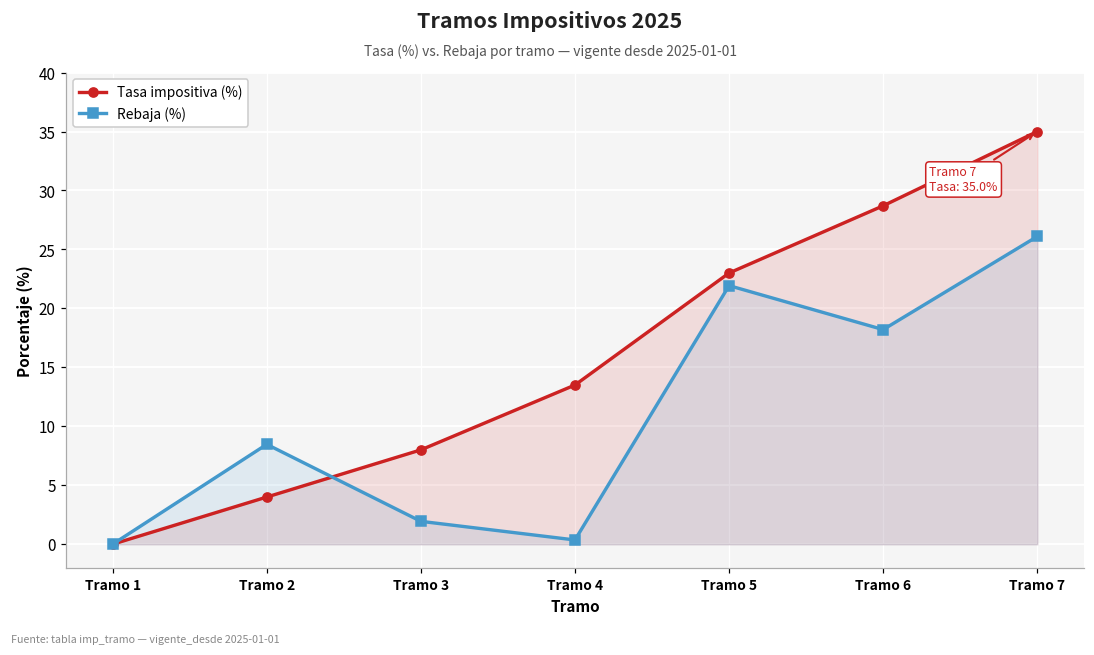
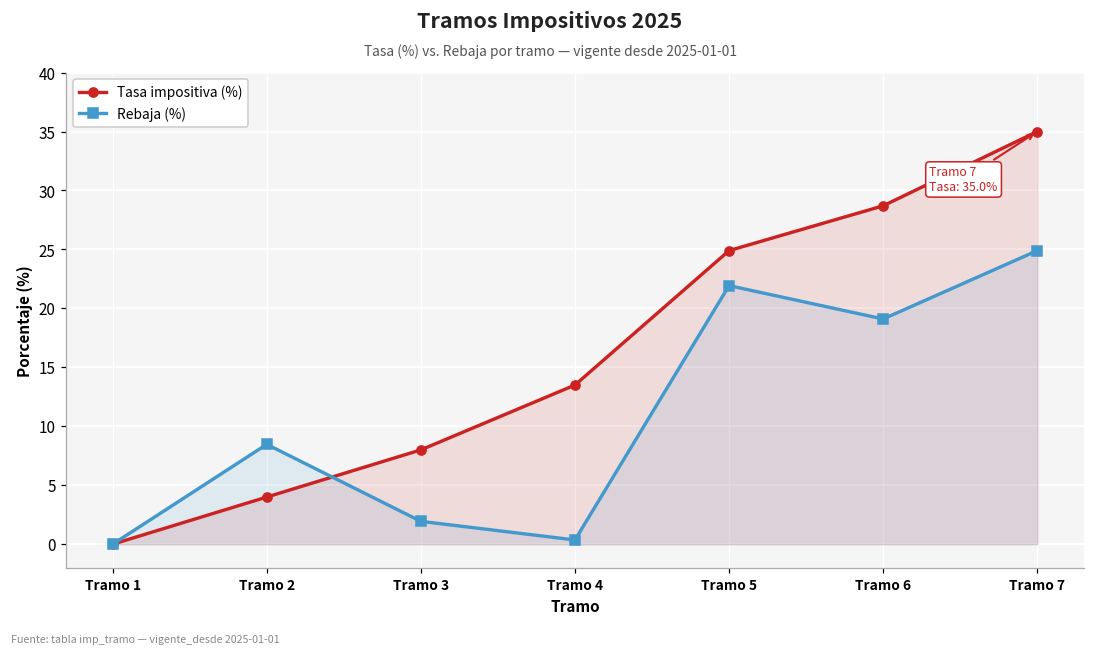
Tasa impositiva (%), Tramo 5: 23.0 -> 24.9
Rebaja (%), Tramo 6: 18.2 -> 19.1
Rebaja (%), Tramo 7: 26.1 -> 24.9
